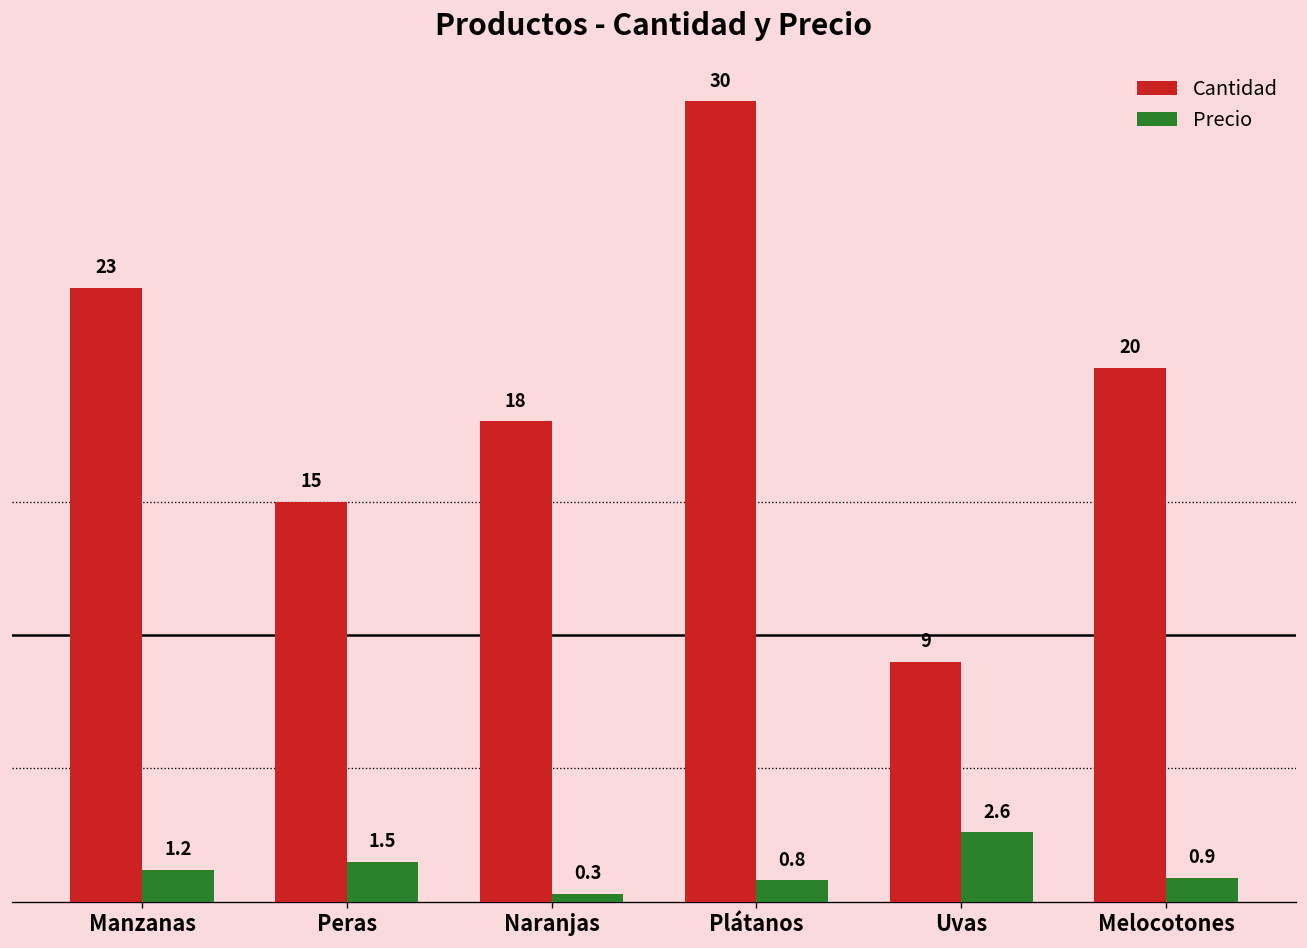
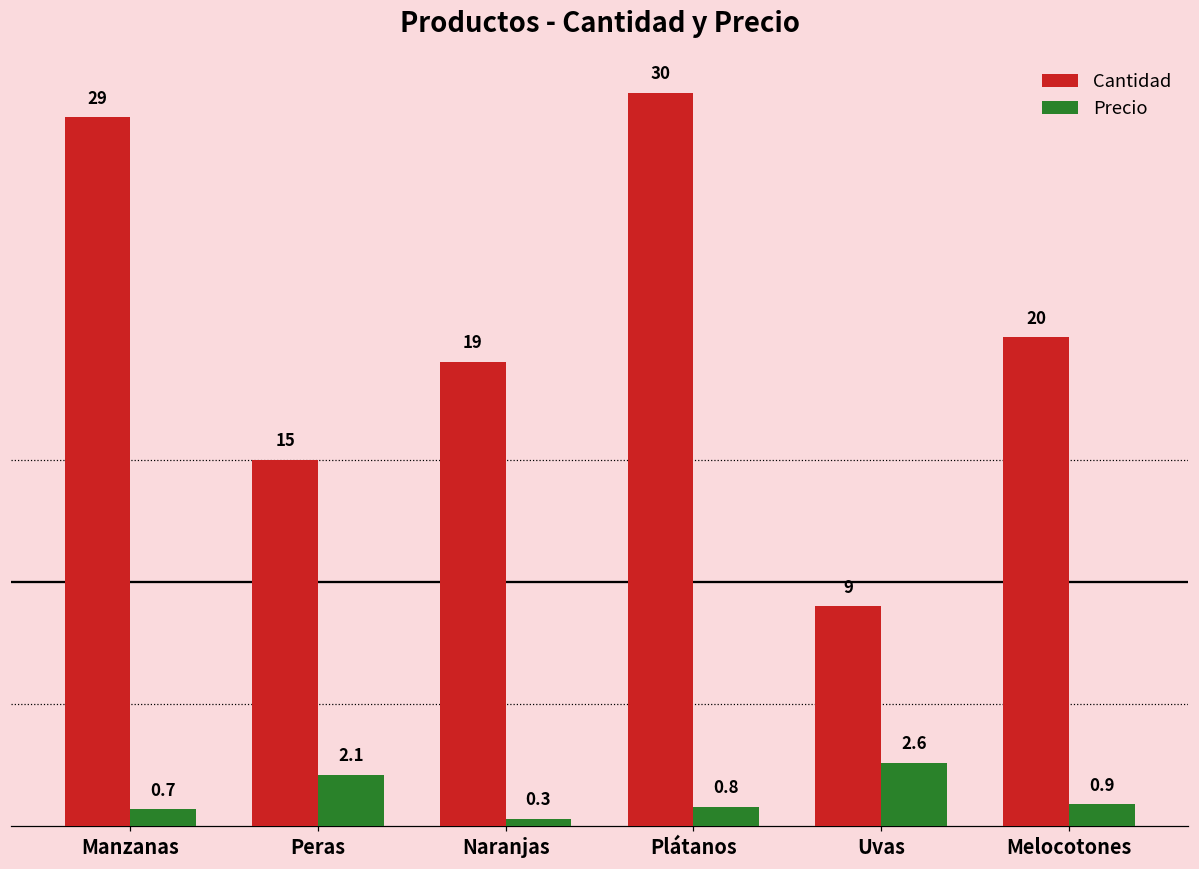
Cantidad, Manzanas: 23 -> 29
Precio, Manzanas: 1.2 -> 0.7
Precio, Peras: 1.5 -> 2.1
Cantidad, Naranjas: 18 -> 19
